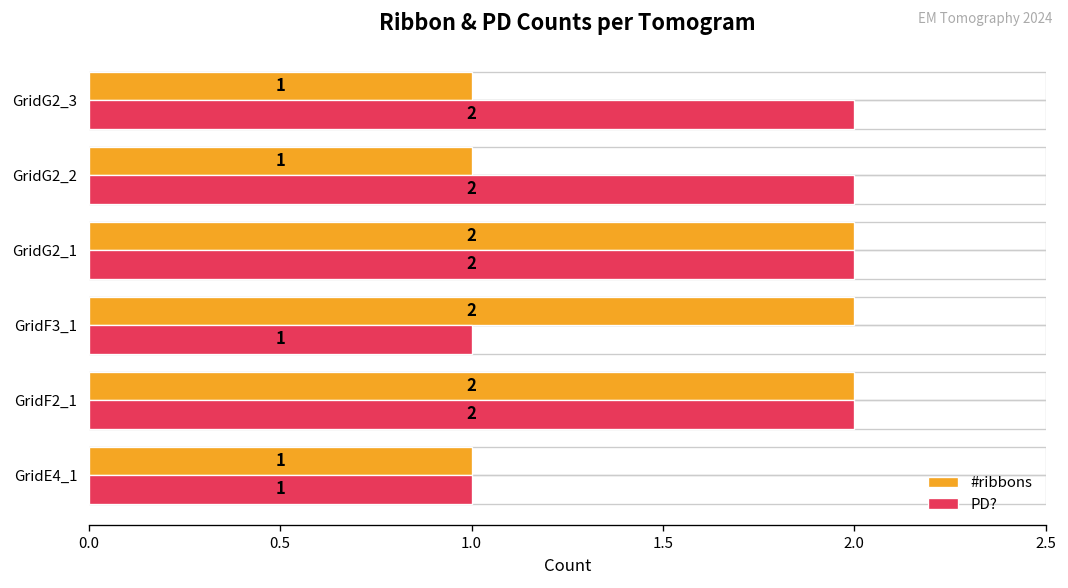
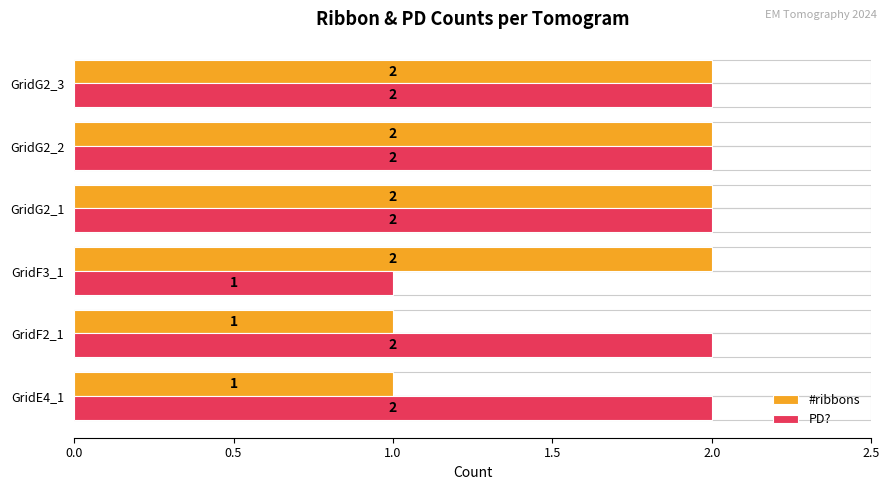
#ribbons, GridG2_3: 1 -> 2
#ribbons, GridG2_2: 1 -> 2
#ribbons, GridF2_1: 2 -> 1
PD?, GridE4_1: 1 -> 2
